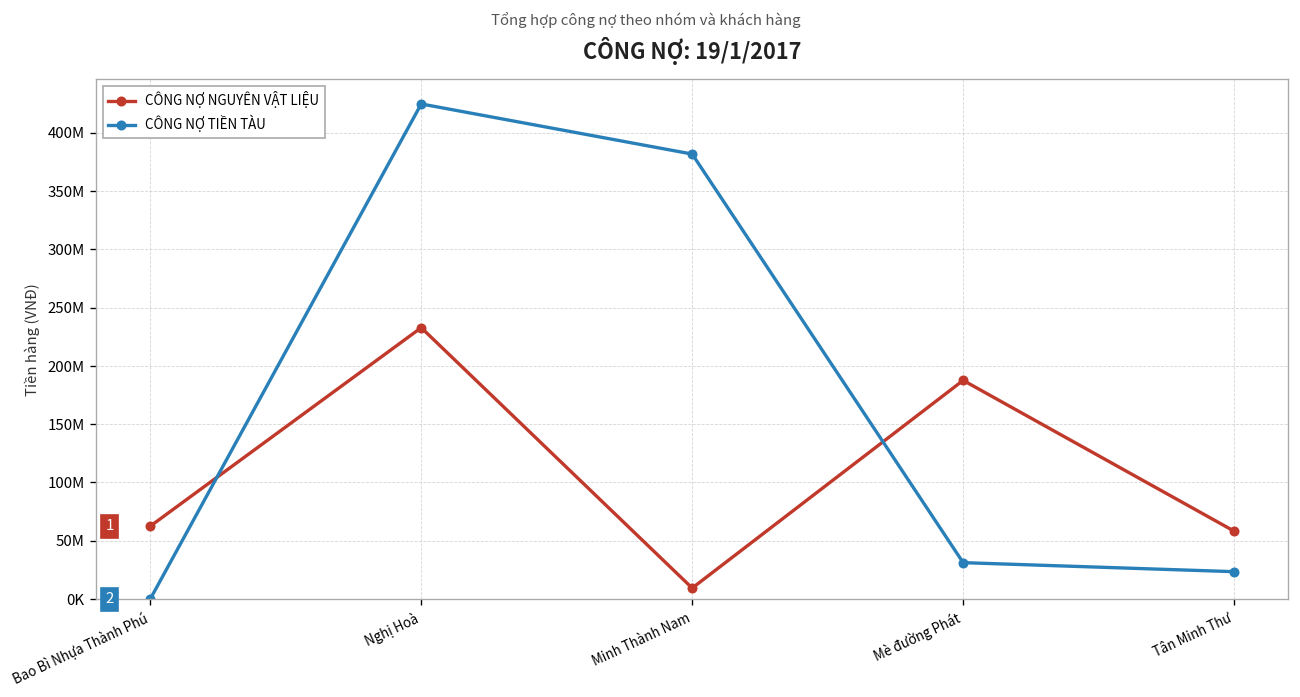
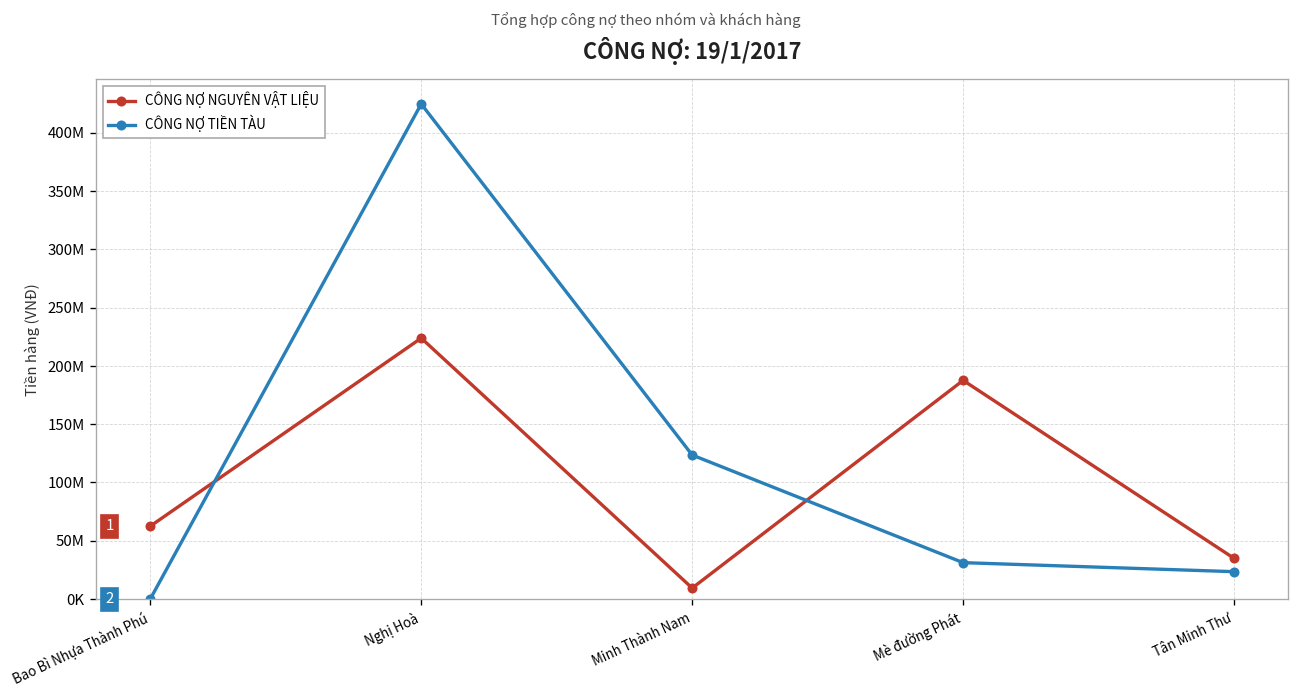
CÔNG NỢ NGUYÊN VẬT LIỆU, Nghị Hoà: 230000000 -> 220000000
CÔNG NỢ TIỀN TÀU, Minh Thành Nam: 380000000 -> 120000000
CÔNG NỢ NGUYÊN VẬT LIỆU, Tân Minh Thư: 60000000 -> 30000000
